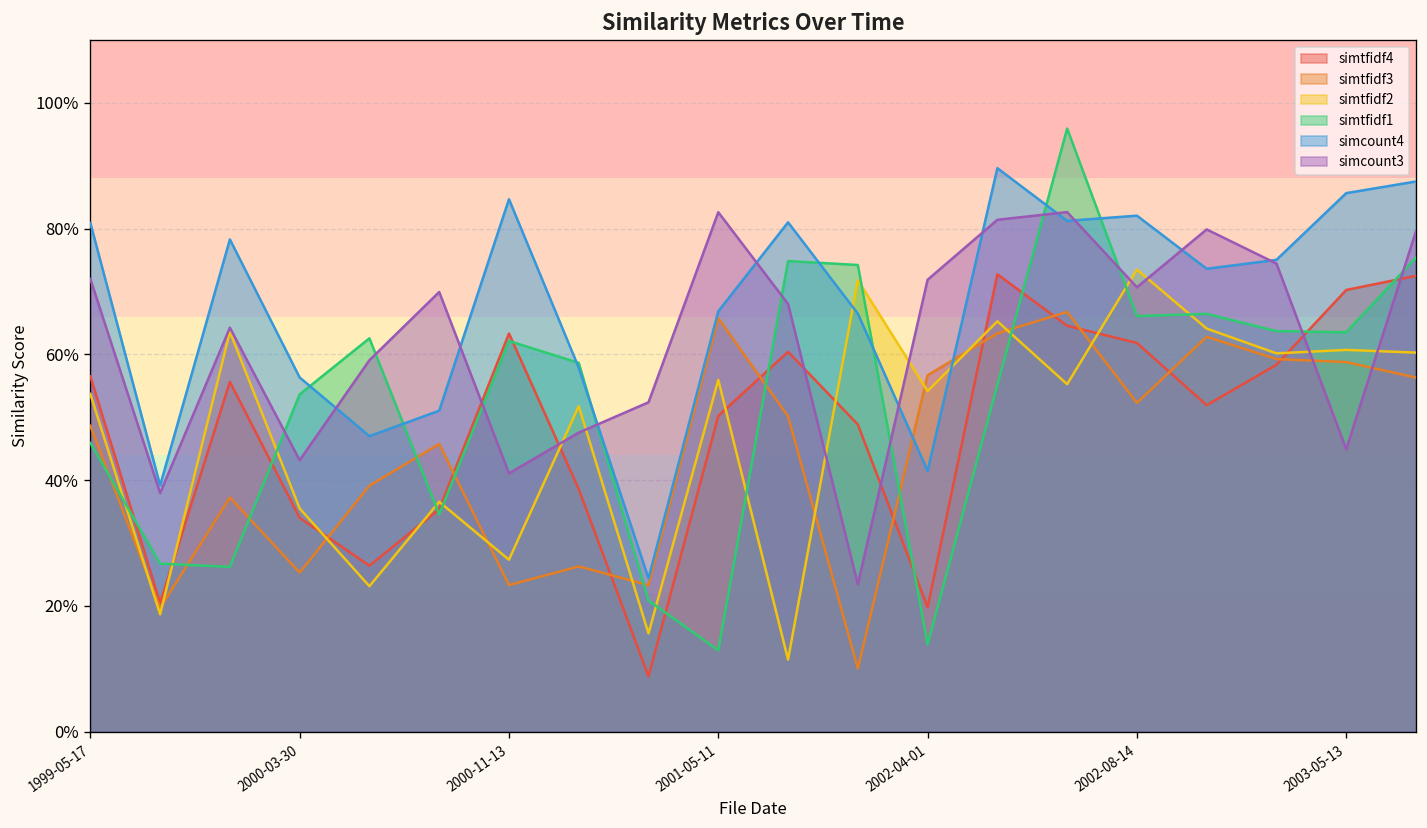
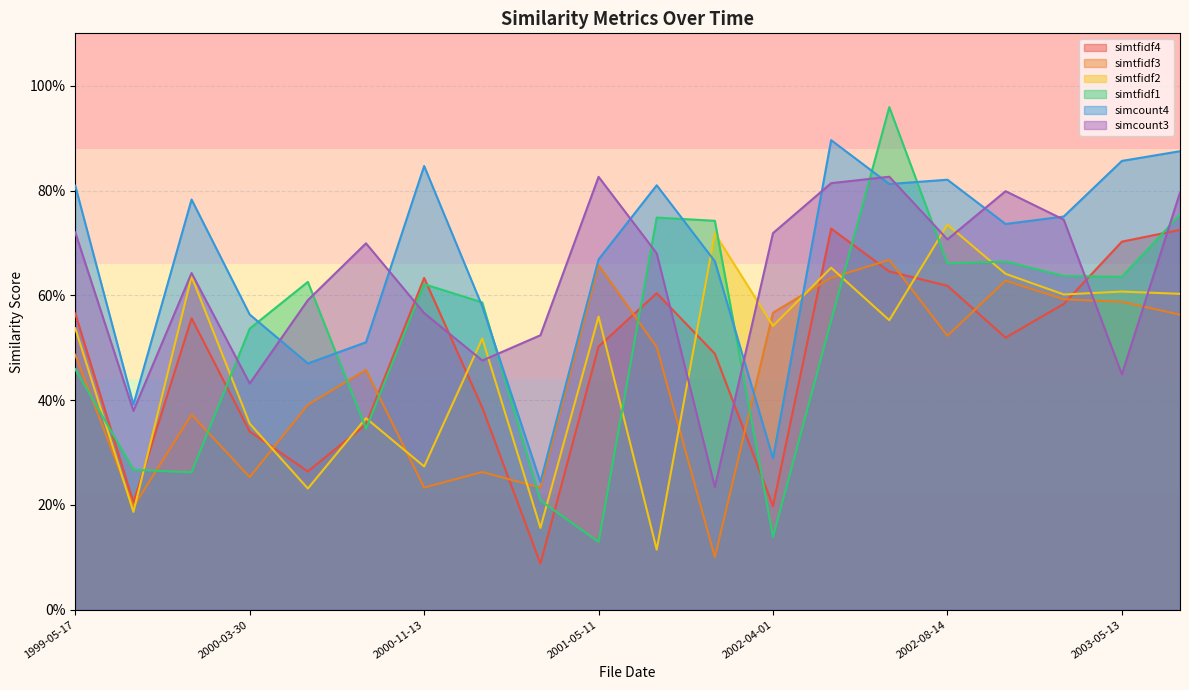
simcount3, 2000-11-13: 41% -> 57%
simcount4, 2002-04-01: 41% -> 29%
